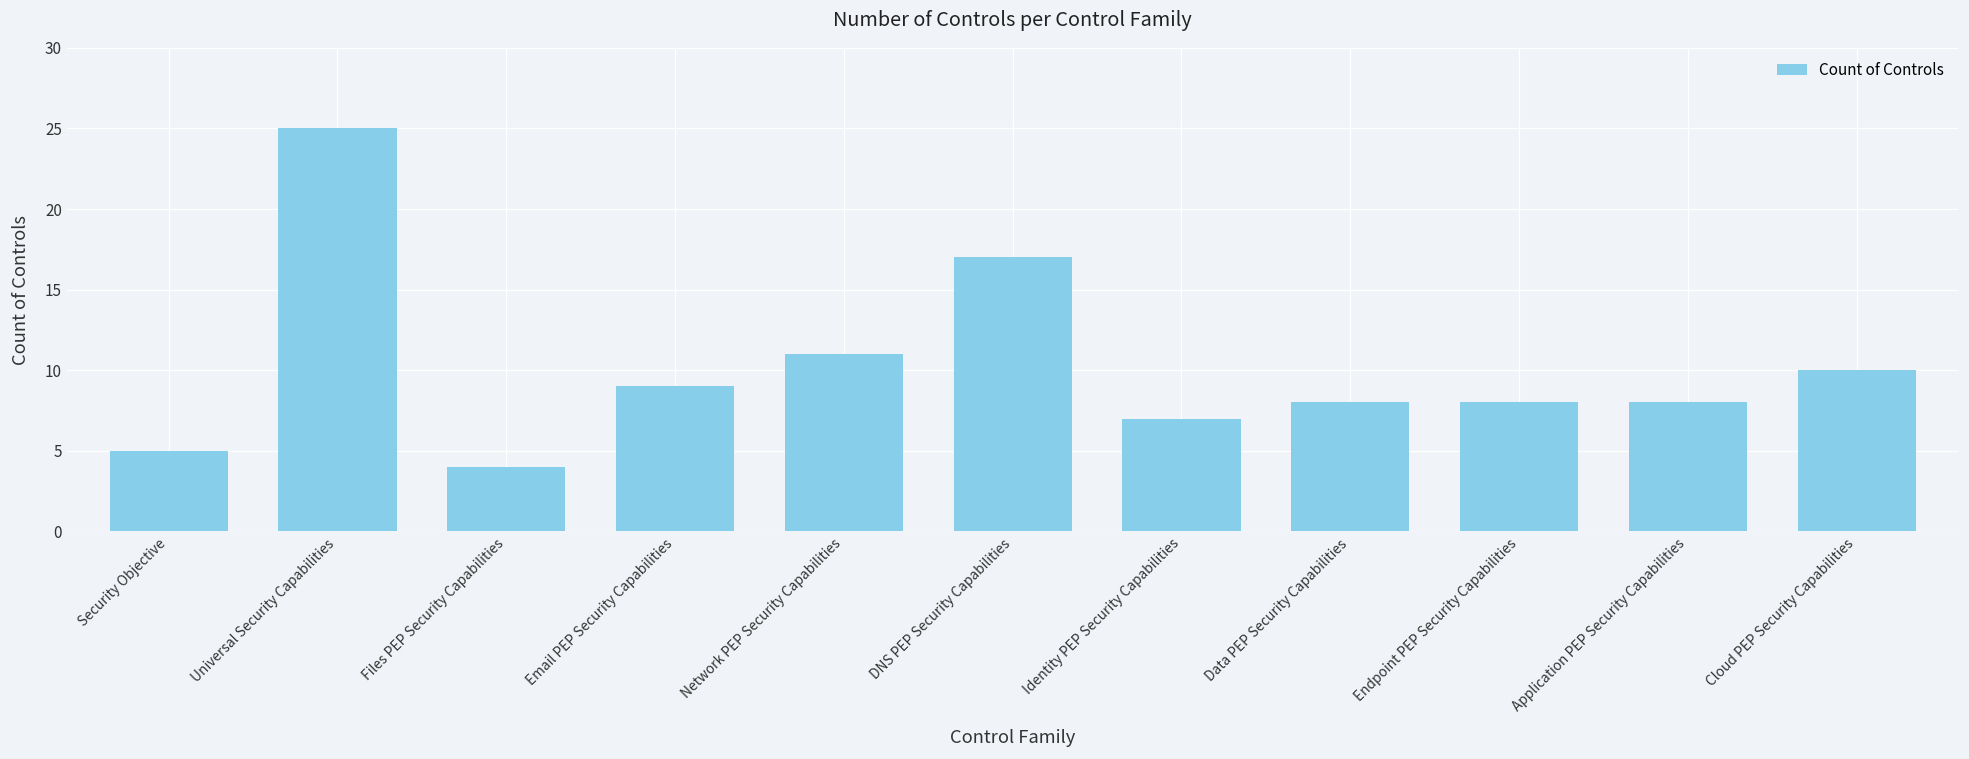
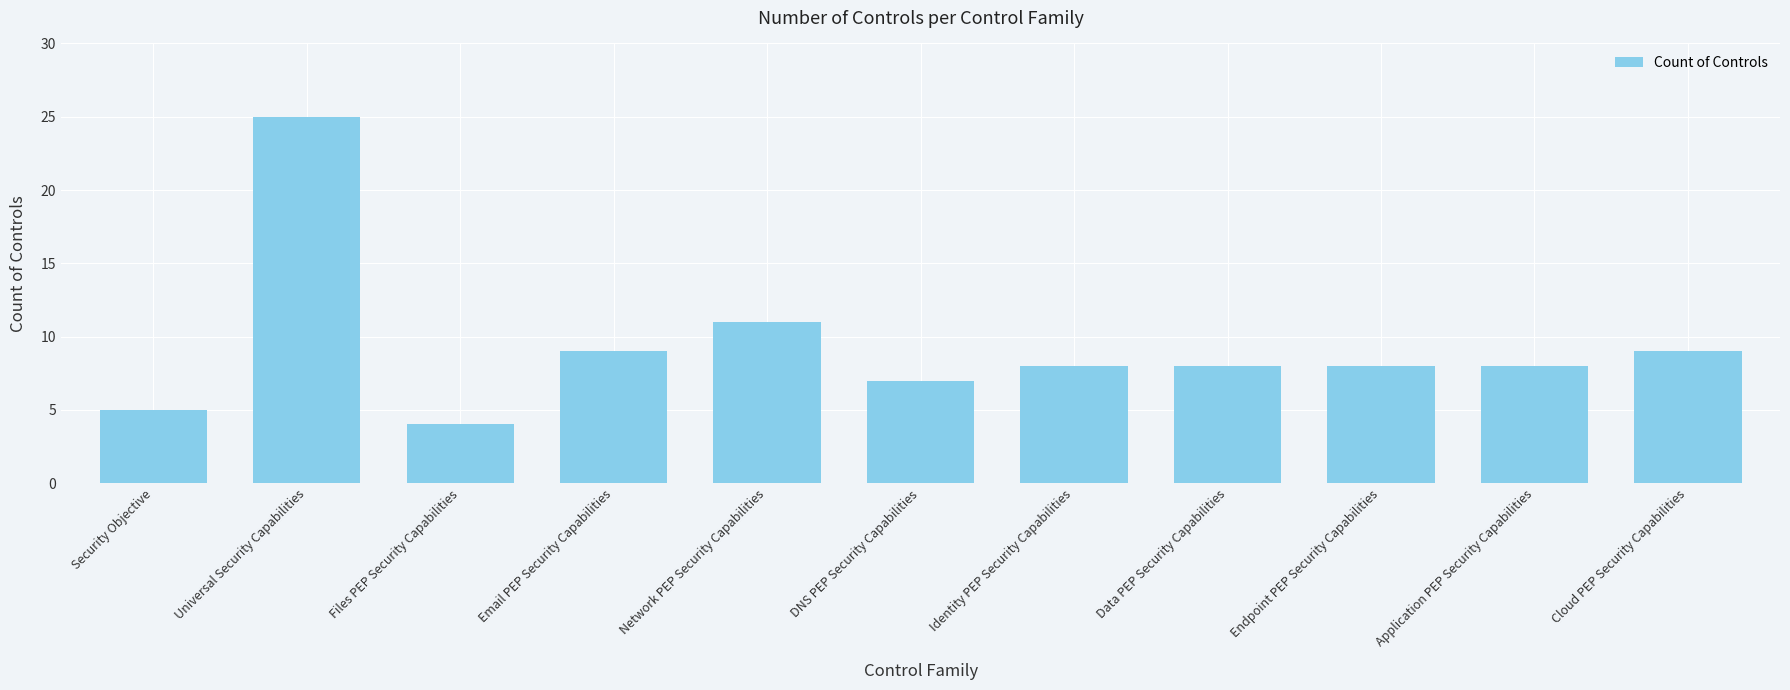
DNS PEP Security Capabilities: 17 -> 7
Identity PEP Security Capabilities: 7 -> 8
Cloud PEP Security Capabilities: 10 -> 9
